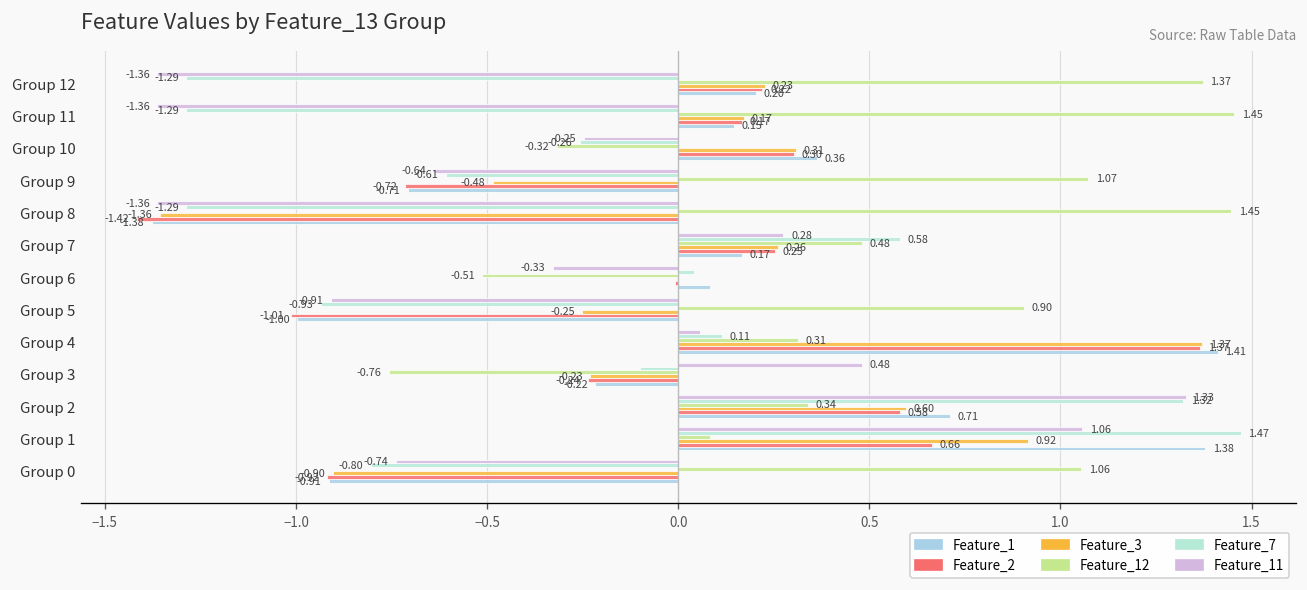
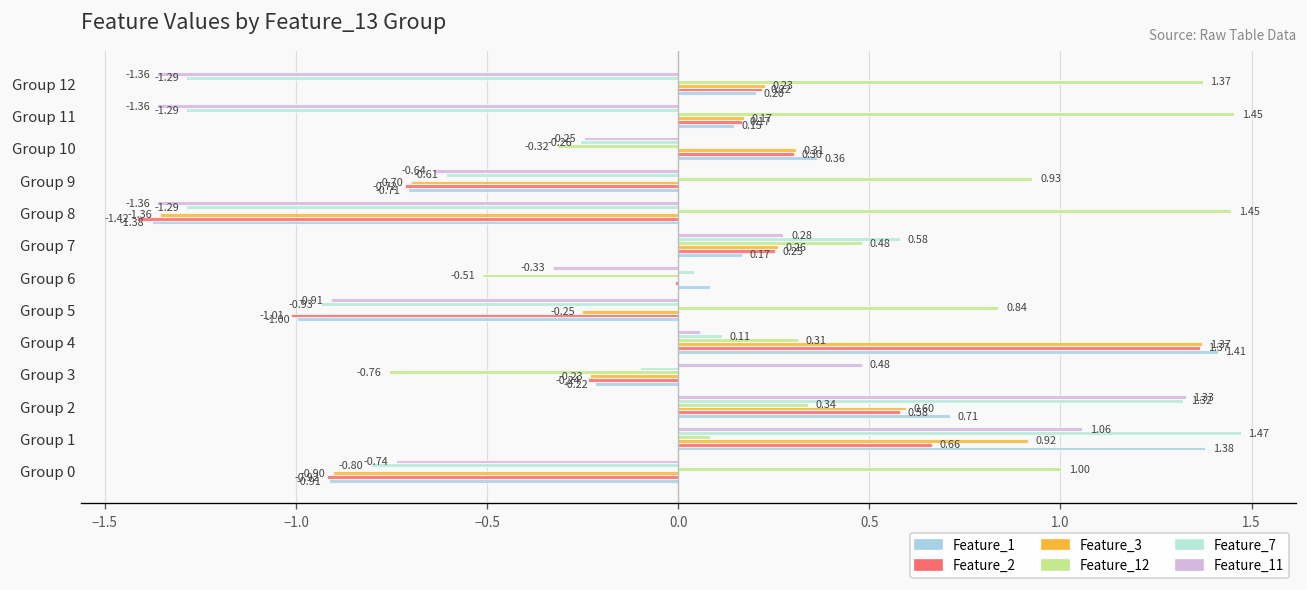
Feature_12, Group 9: 1.07 -> 0.93
Feature_3, Group 9: -0.48 -> -0.70
Feature_12, Group 5: 0.90 -> 0.84
Feature_12, Group 0: 1.06 -> 1.00
